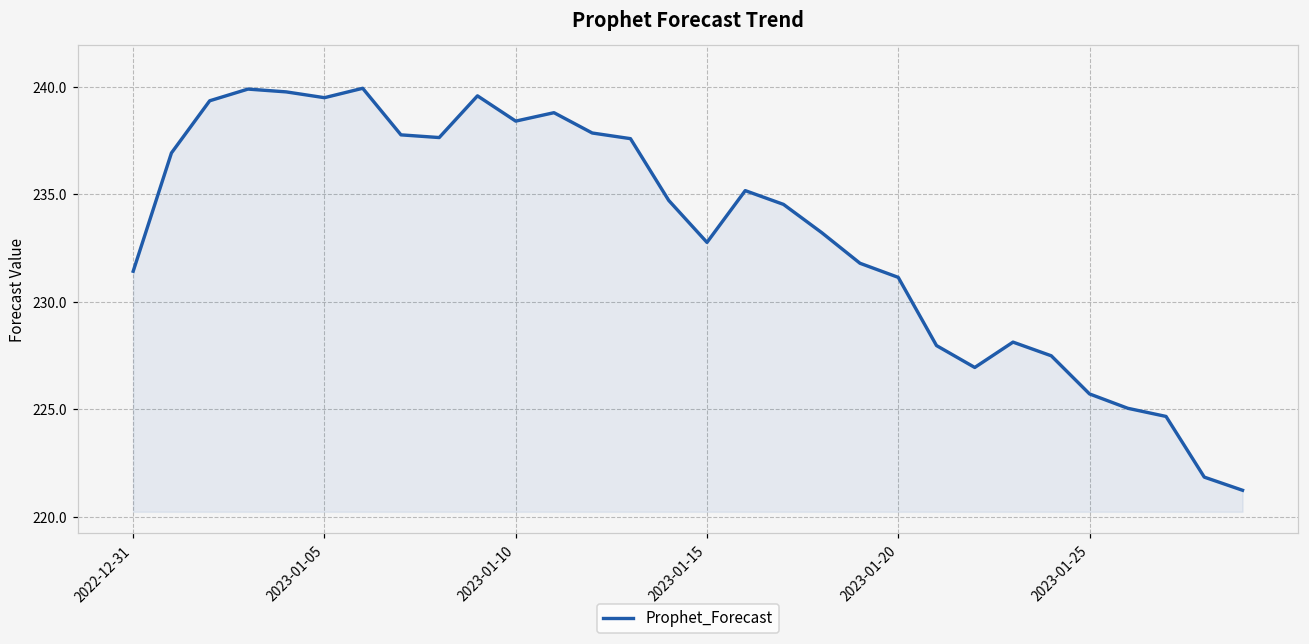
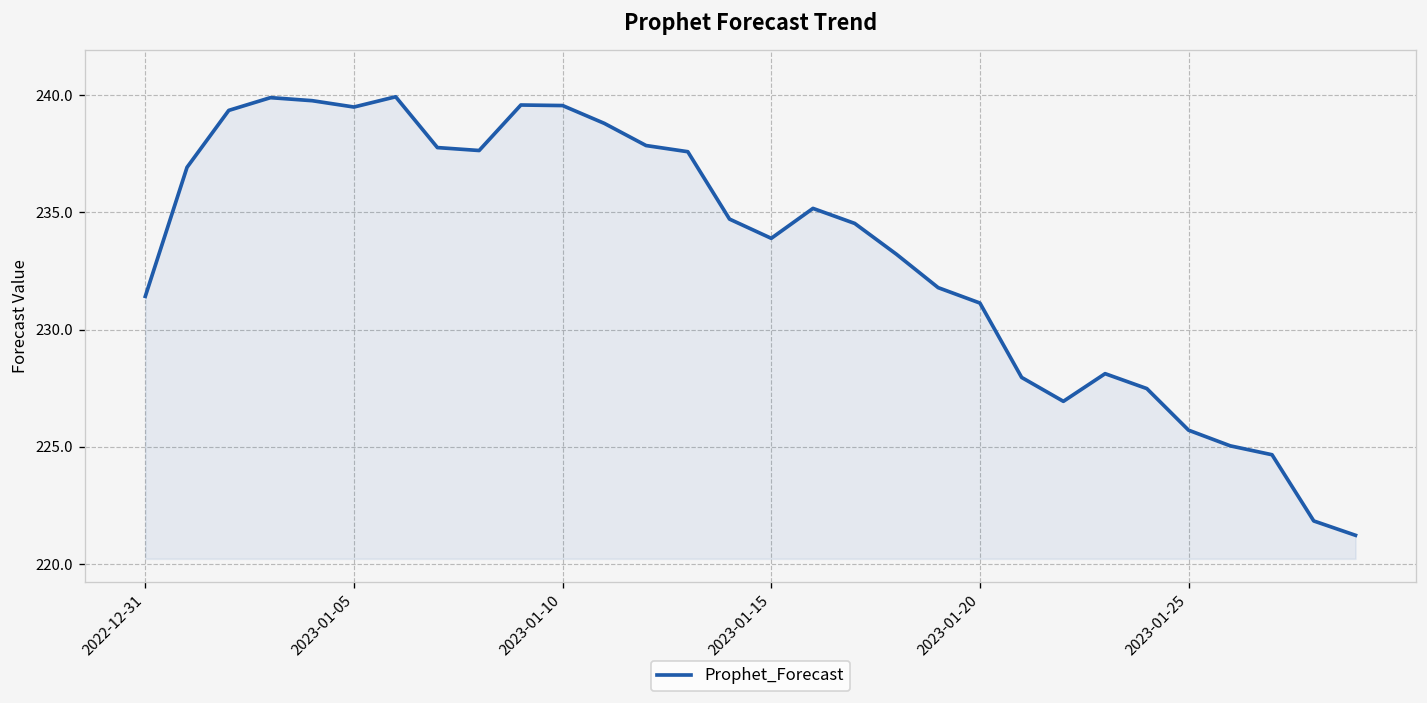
2023-01-10: 238.4 -> 239.5
2023-01-15: 232.8 -> 233.9
